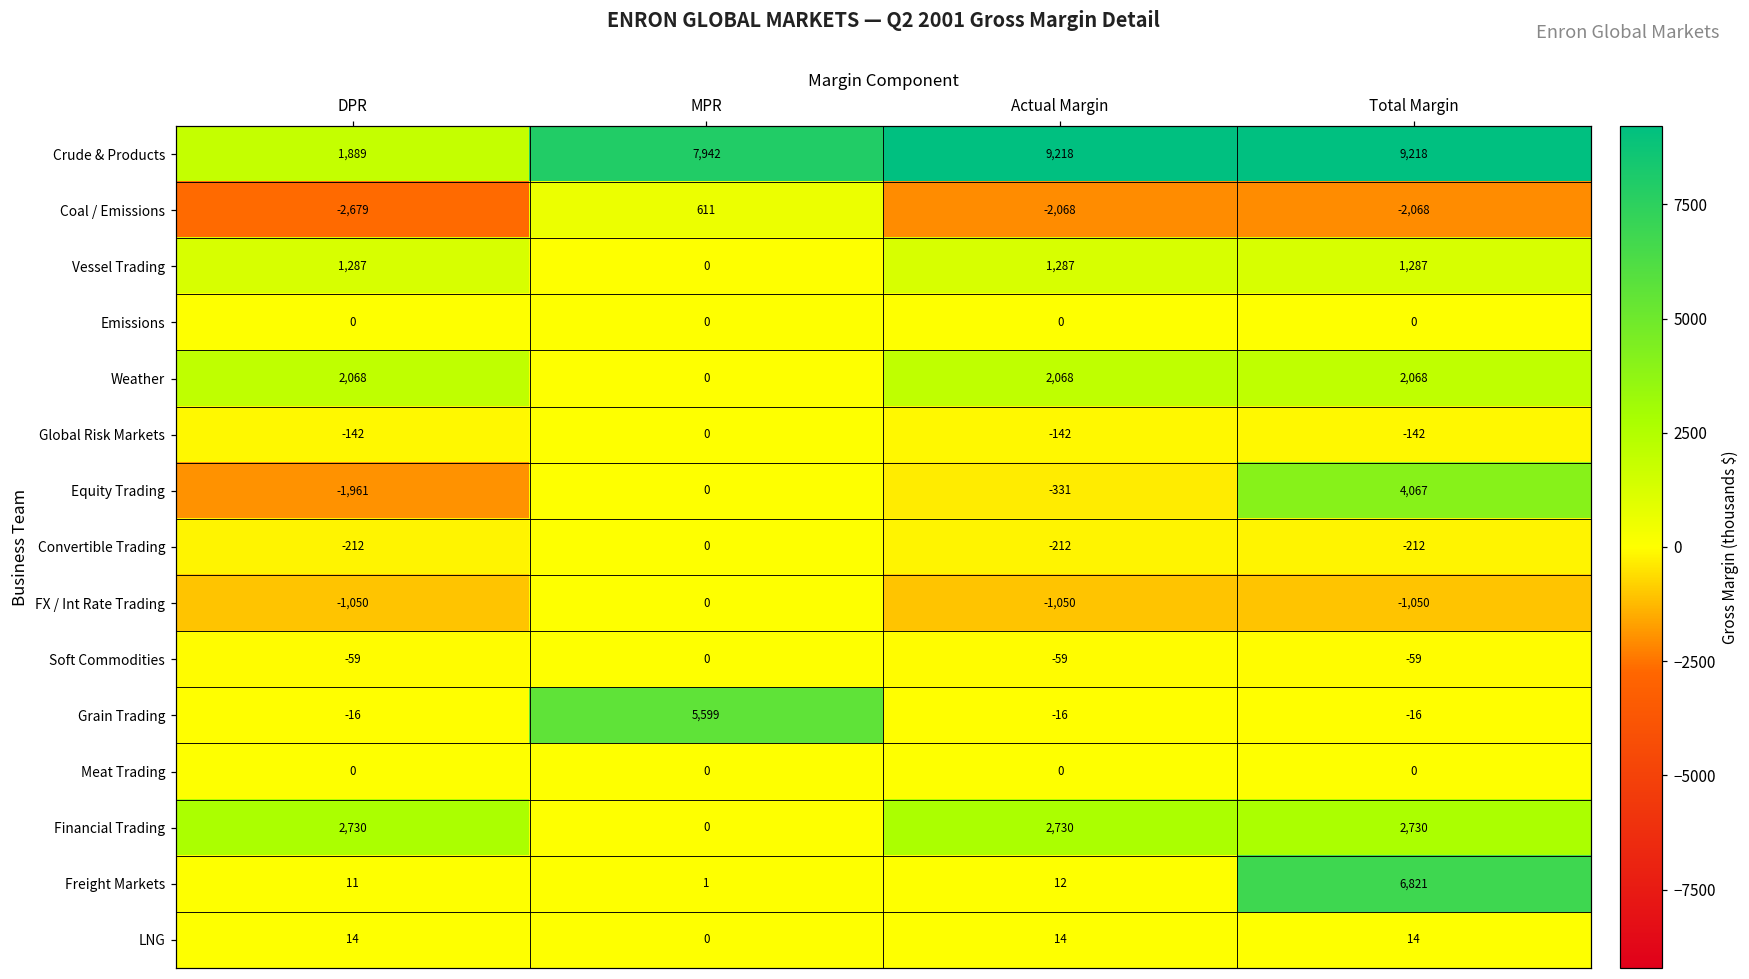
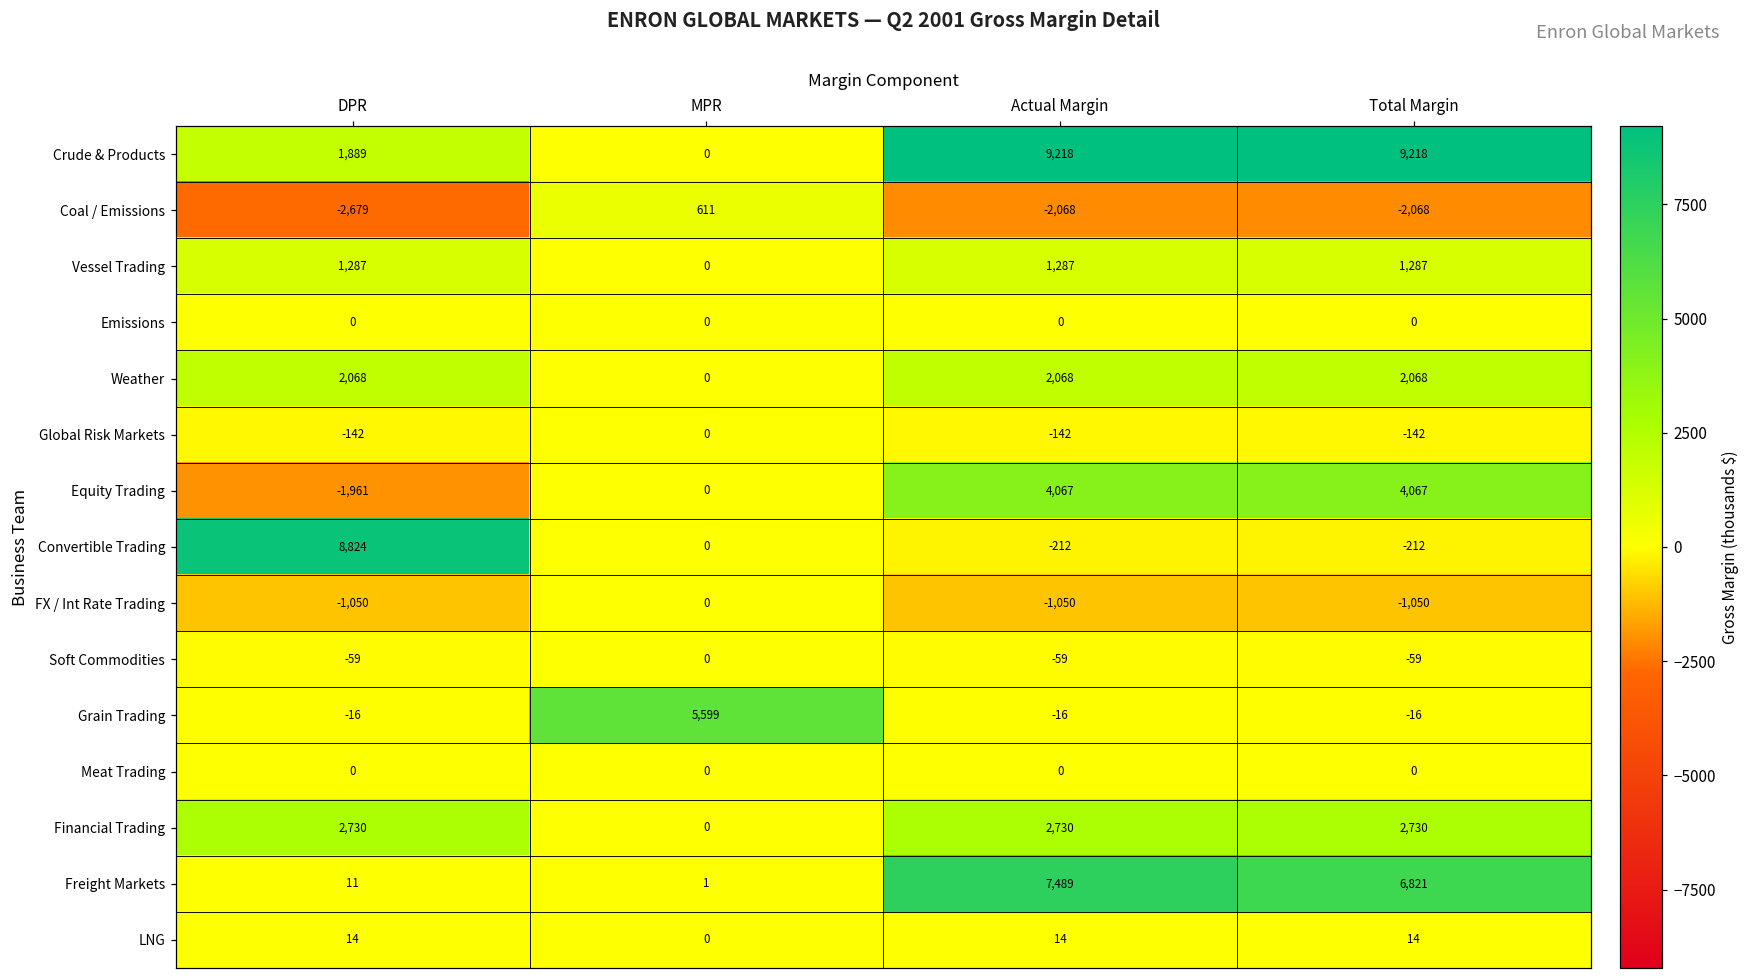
Crude & Products, MPR: 7,942 -> 0
Equity Trading, Actual Margin: -331 -> 4,067
Convertible Trading, DPR: -212 -> 8,824
Freight Markets, Actual Margin: 12 -> 7,489
